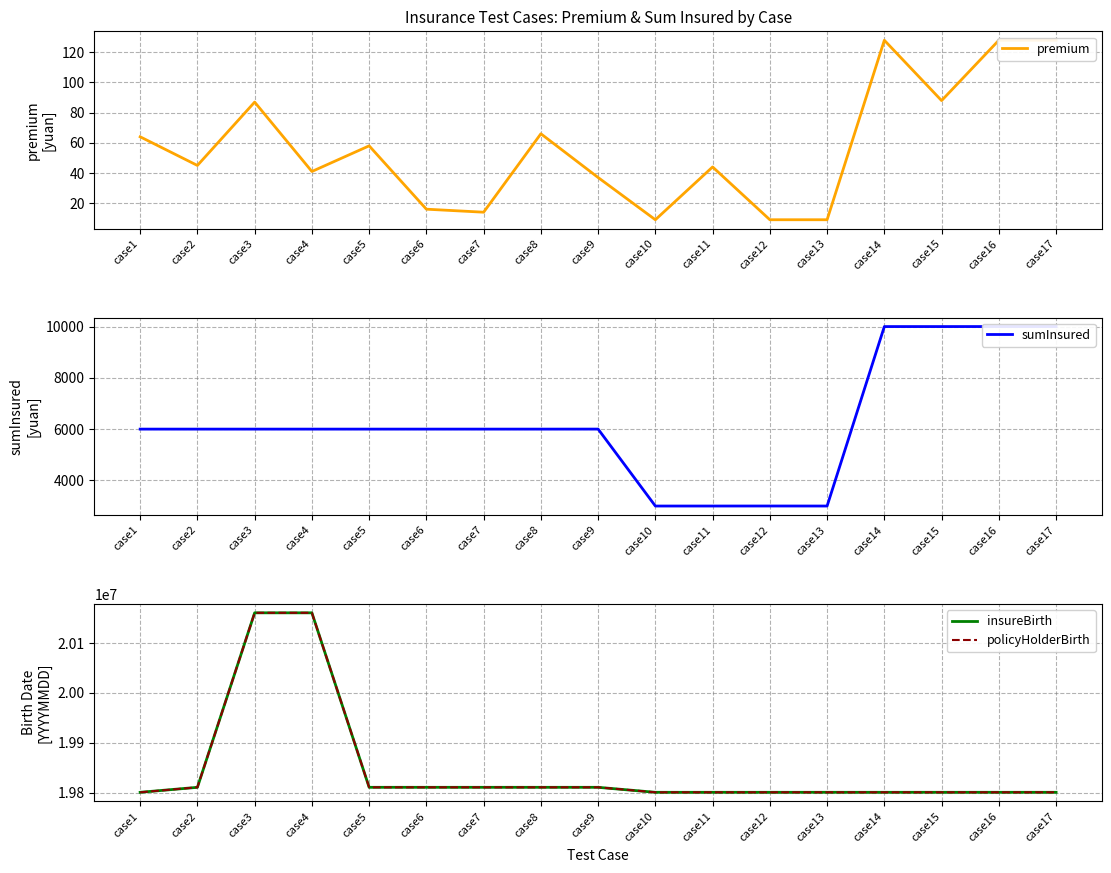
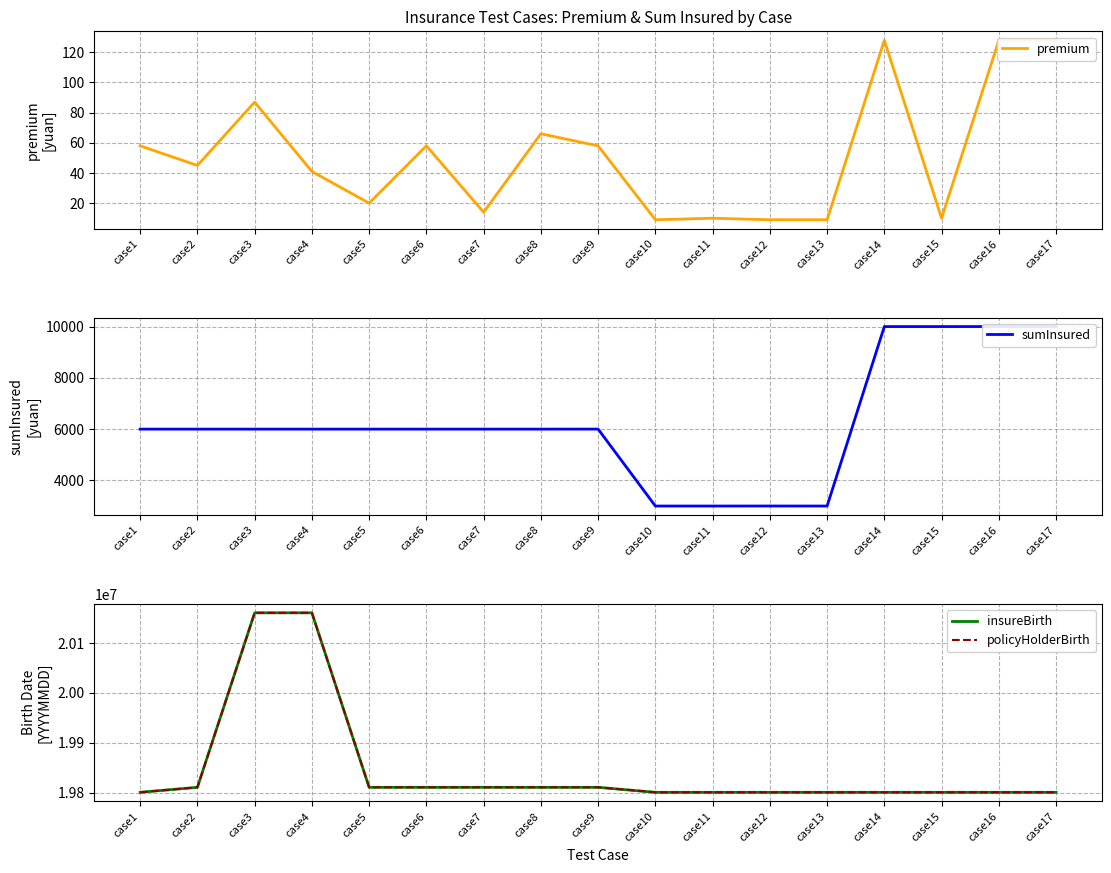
Insurance Test Cases: Premium & Sum Insured by Case, case1: 64 -> 58
Insurance Test Cases: Premium & Sum Insured by Case, case5: 58 -> 20
Insurance Test Cases: Premium & Sum Insured by Case, case6: 16 -> 58
Insurance Test Cases: Premium & Sum Insured by Case, case9: 37 -> 58
Insurance Test Cases: Premium & Sum Insured by Case, case11: 44 -> 10
Insurance Test Cases: Premium & Sum Insured by Case, case15: 88 -> 10
